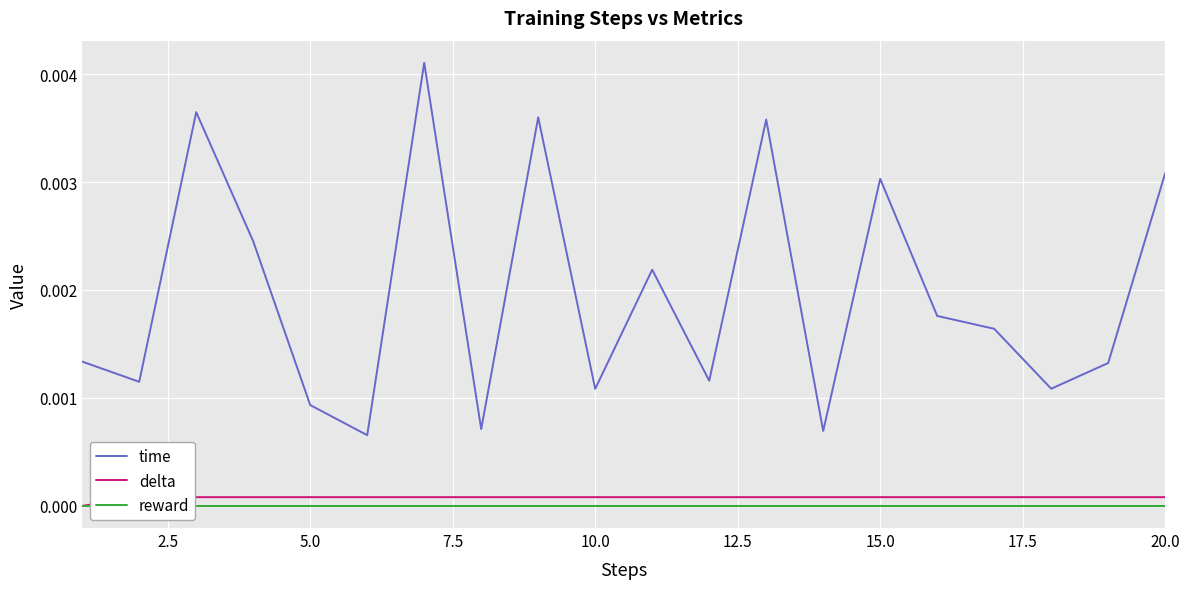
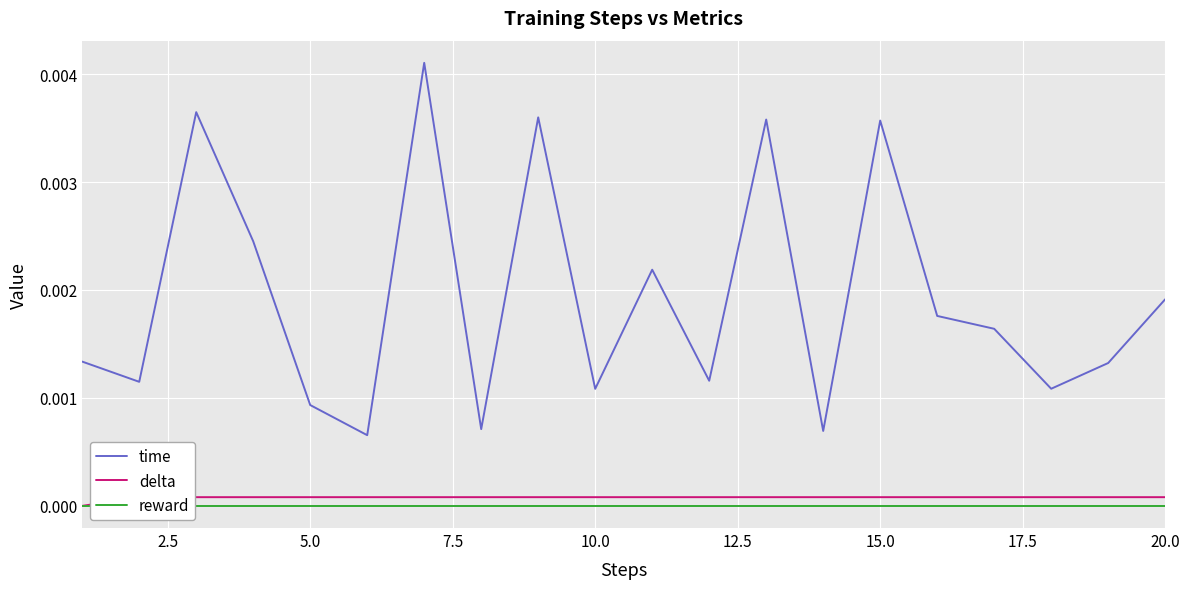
time, 15.0: 0.00303 -> 0.00357
time, 20.0: 0.00308 -> 0.00191
